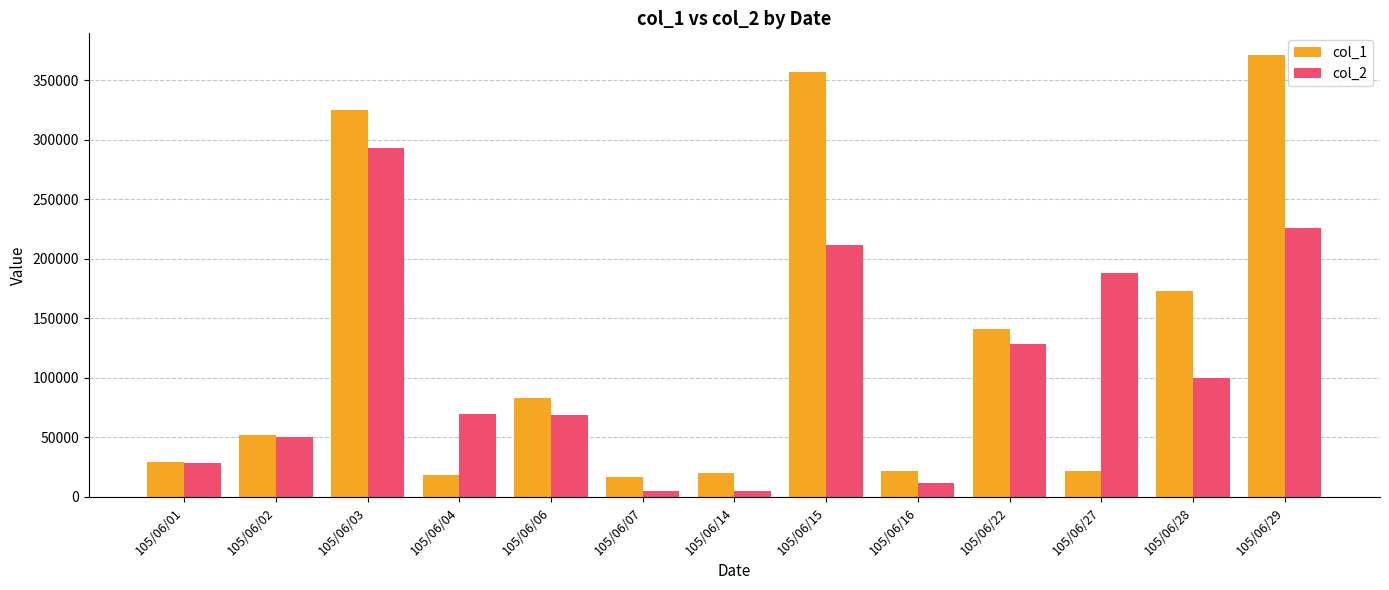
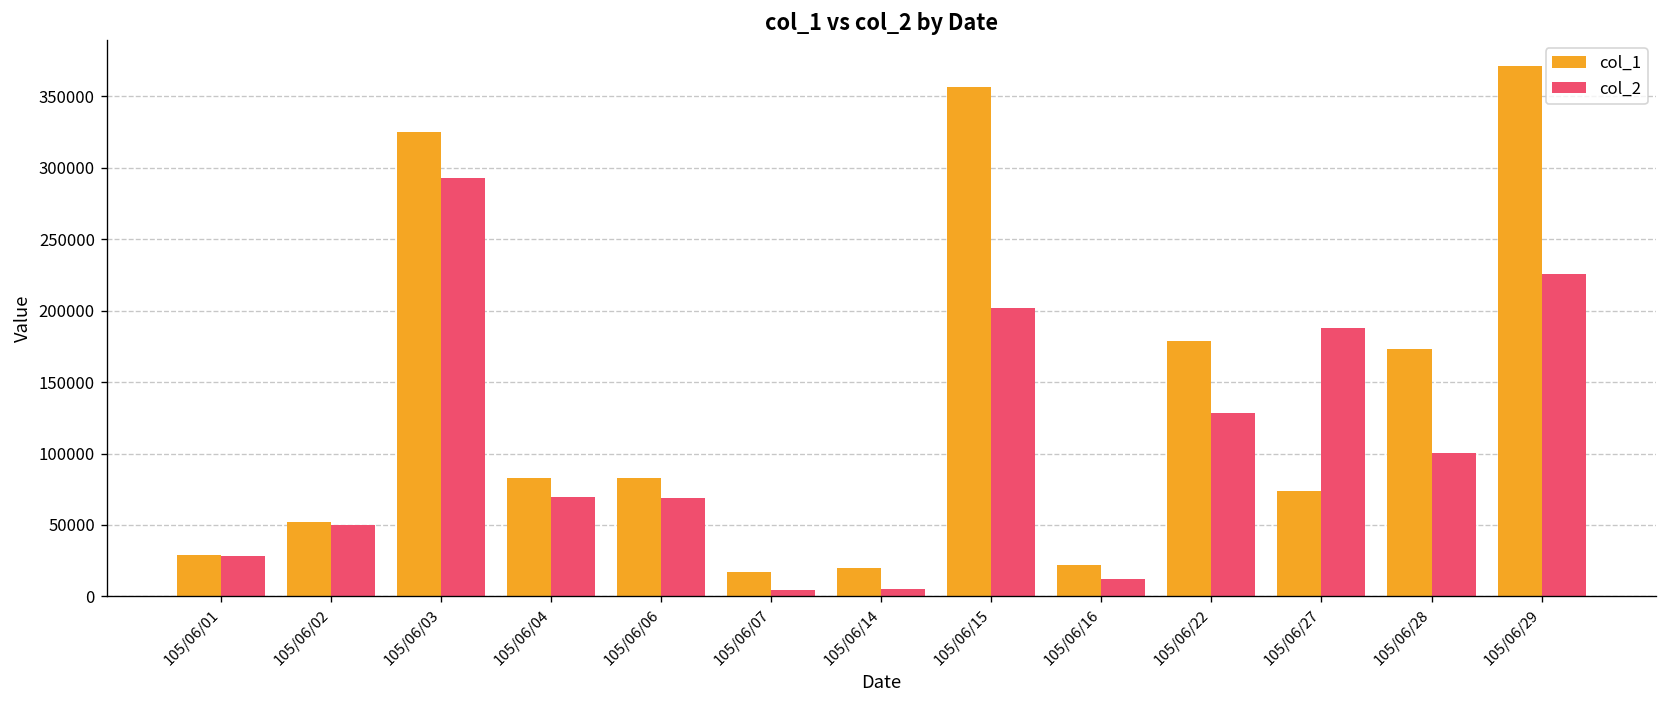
col_1, 105/06/04: 18000 -> 83000
col_2, 105/06/15: 212000 -> 202000
col_1, 105/06/22: 141000 -> 179000
col_1, 105/06/27: 22000 -> 73000
